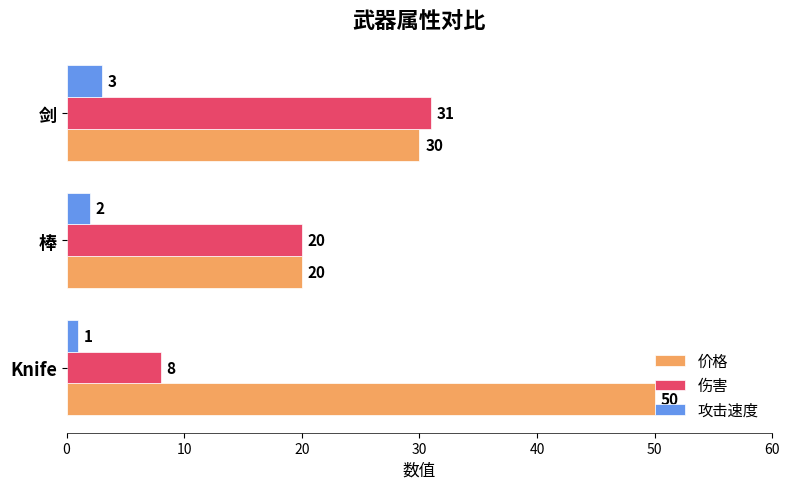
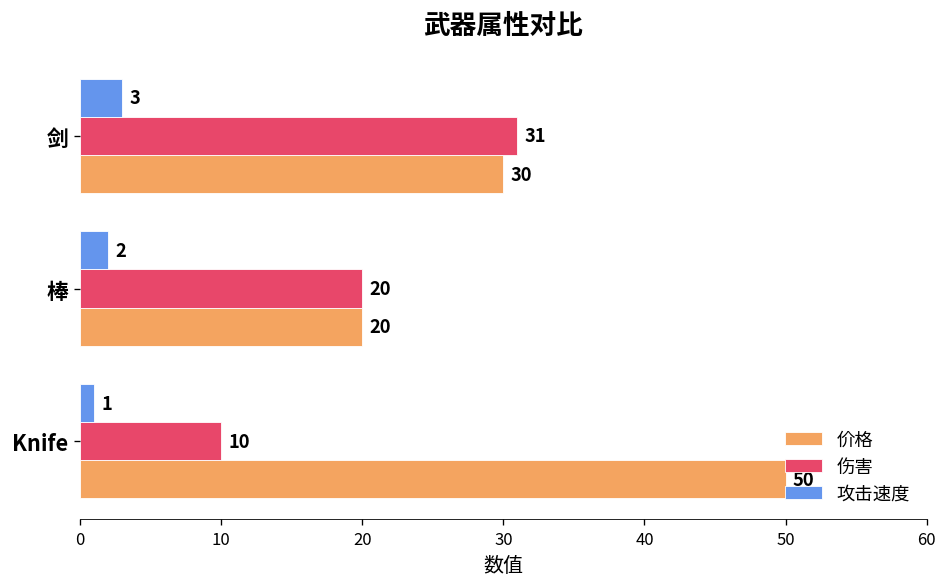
伤害, Knife: 8 -> 10
